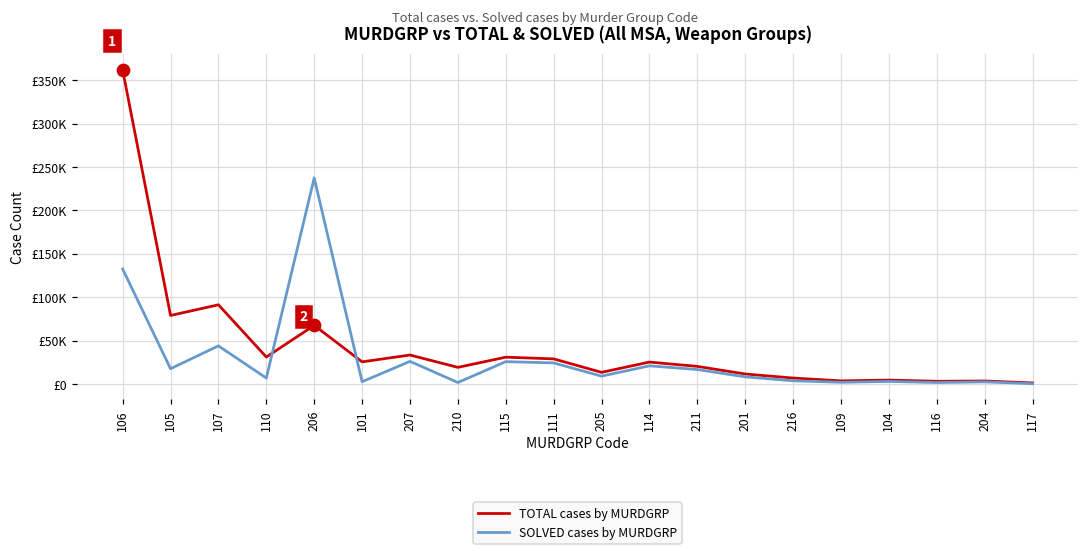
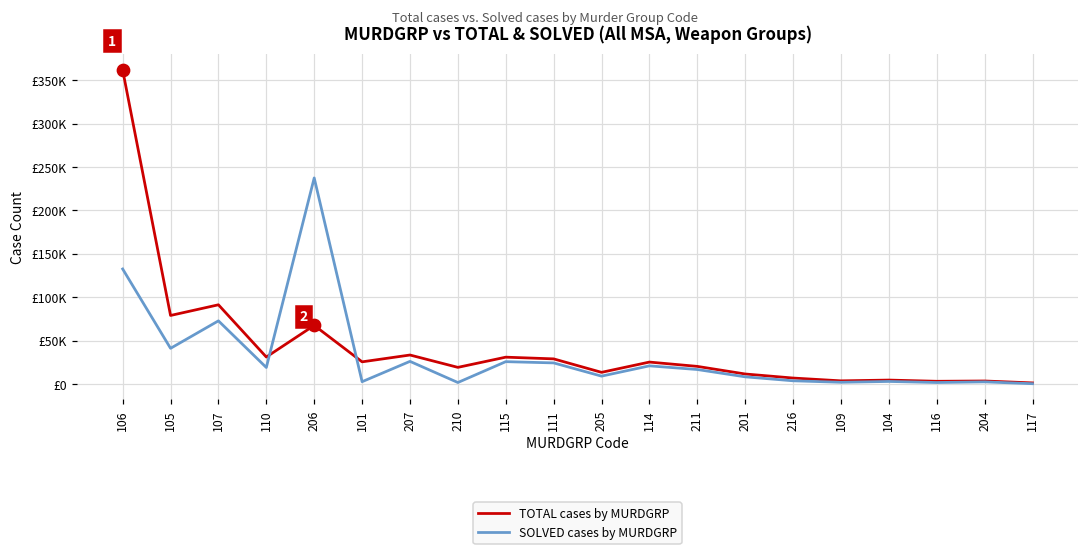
SOLVED cases by MURDGRP, 105: £20000 -> £40000
SOLVED cases by MURDGRP, 107: £40000 -> £70000
SOLVED cases by MURDGRP, 110: £10000 -> £20000
